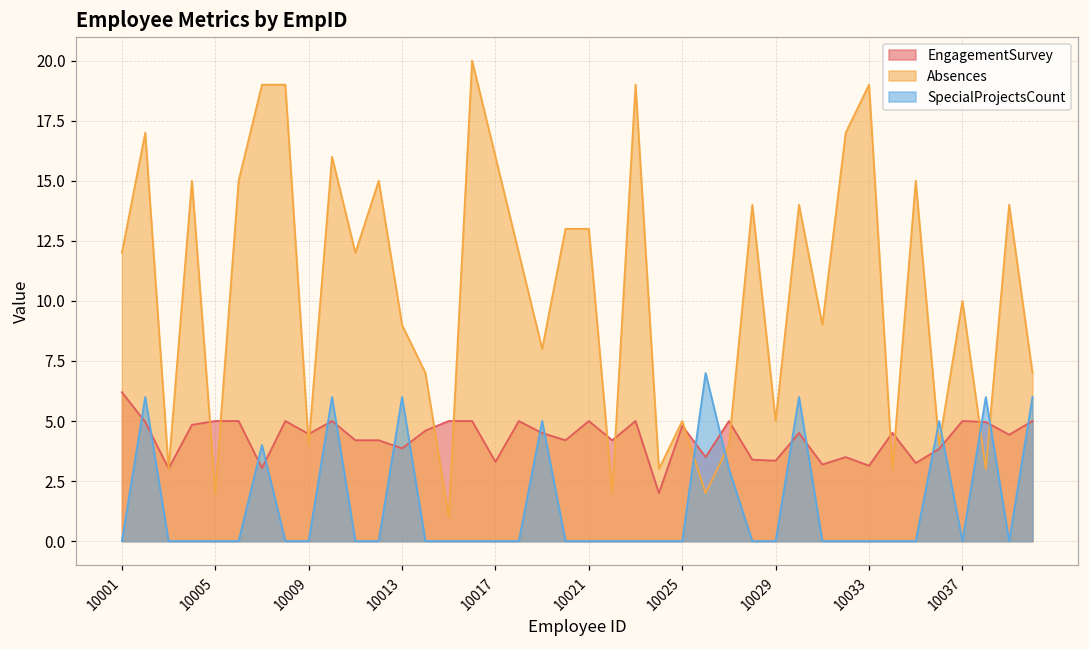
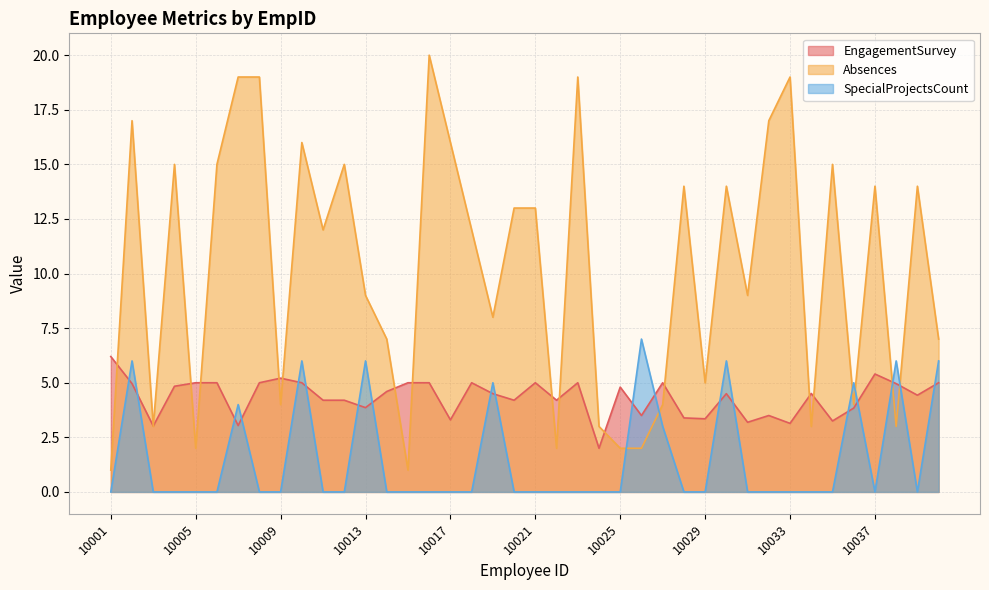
Absences, 10001: 12 -> 1
EngagementSurvey, 10009: 4.5 -> 5.2
Absences, 10025: 5 -> 2
EngagementSurvey, 10037: 5.0 -> 5.4
Absences, 10037: 10 -> 14
